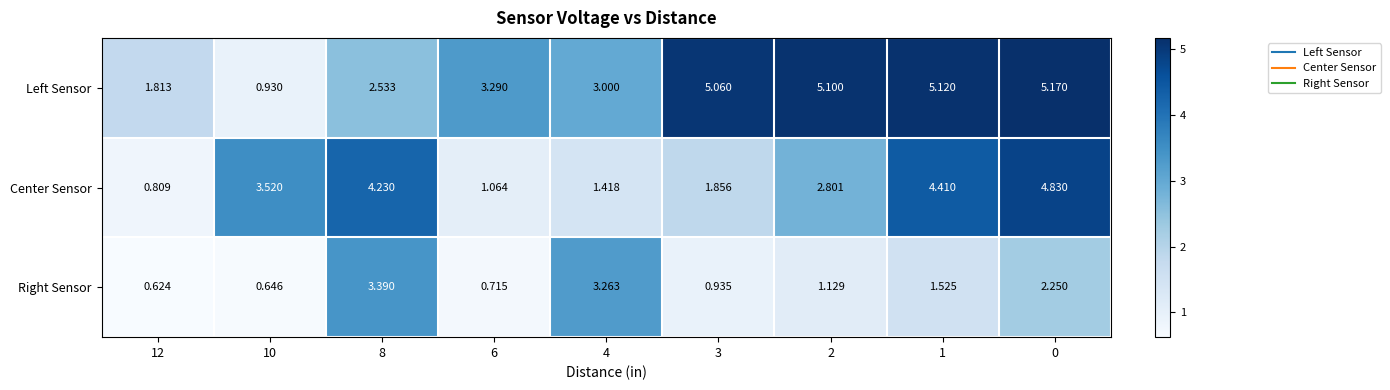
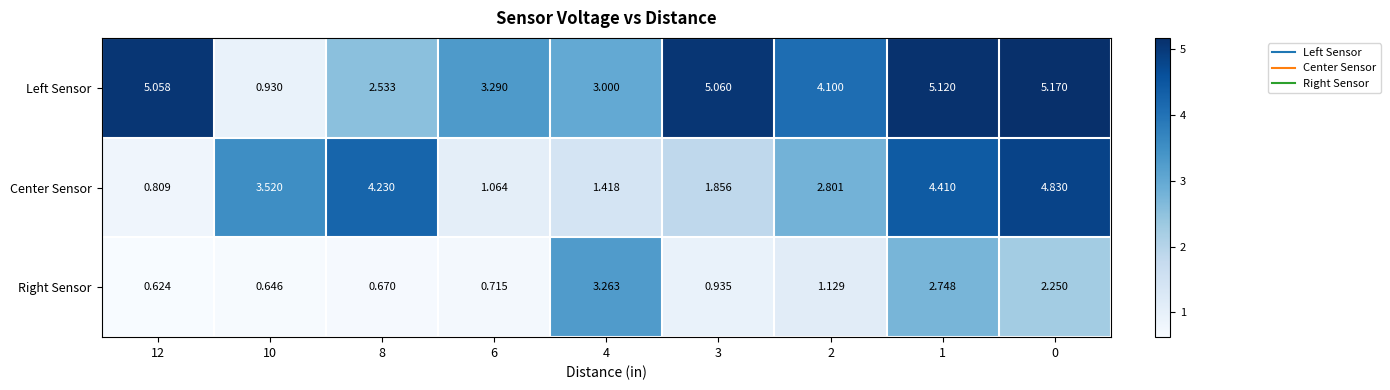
Left Sensor, 12: 1.813 -> 5.058
Left Sensor, 2: 5.100 -> 4.100
Right Sensor, 8: 3.390 -> 0.670
Right Sensor, 1: 1.525 -> 2.748
